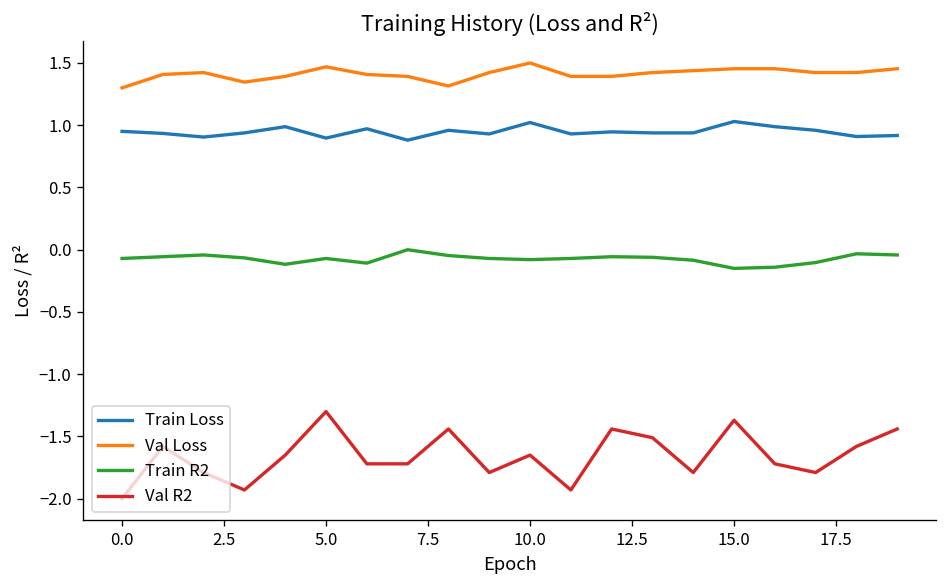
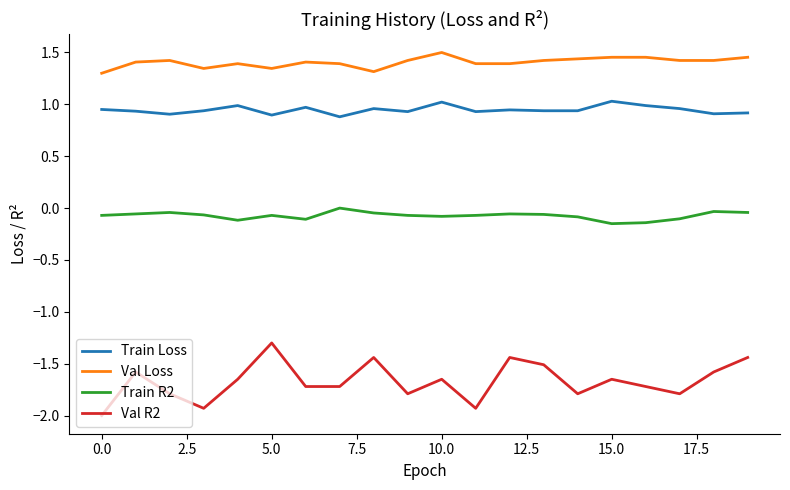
Val Loss, 5.0: 1.47 -> 1.35
Val R2, 15.0: -1.37 -> -1.65
